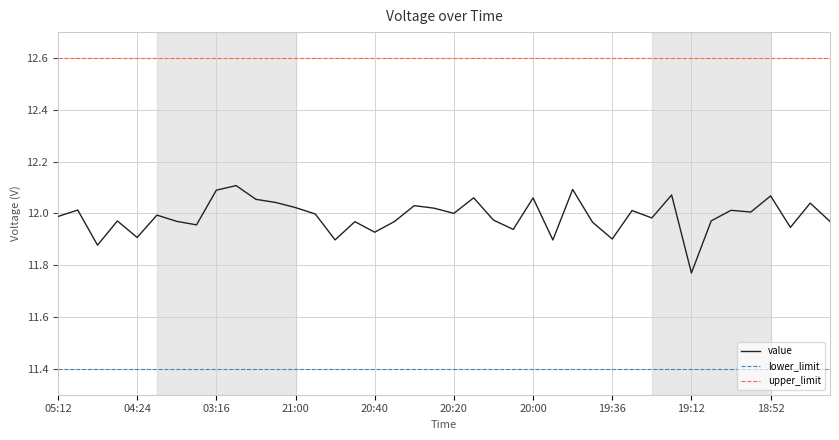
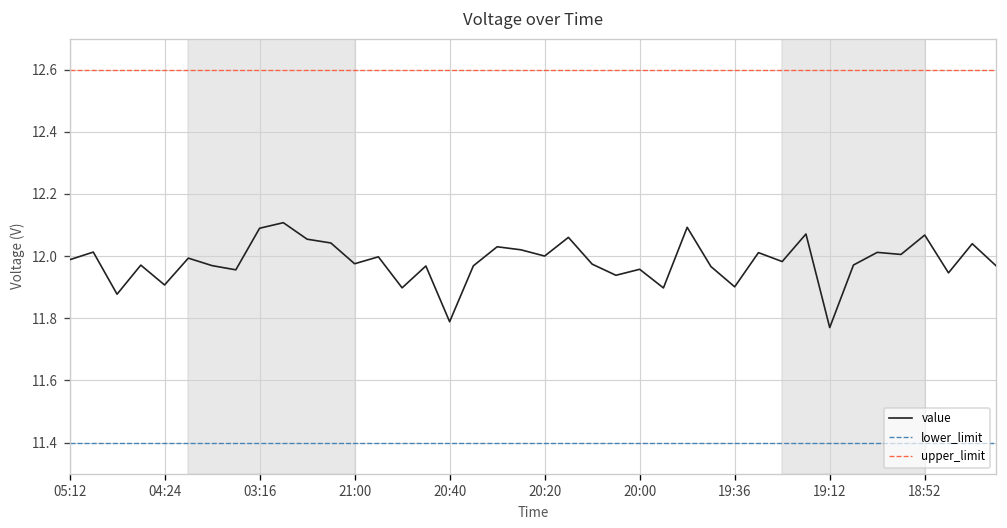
value, 21:00: 12.02 -> 11.98
value, 20:40: 11.93 -> 11.79
value, 20:00: 12.06 -> 11.96
